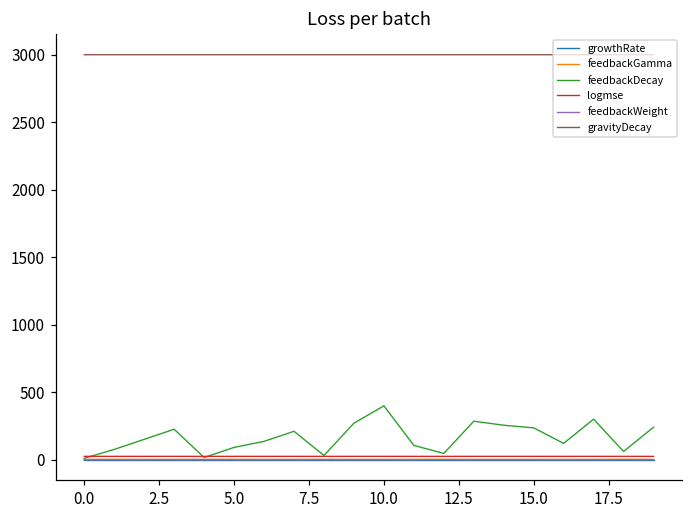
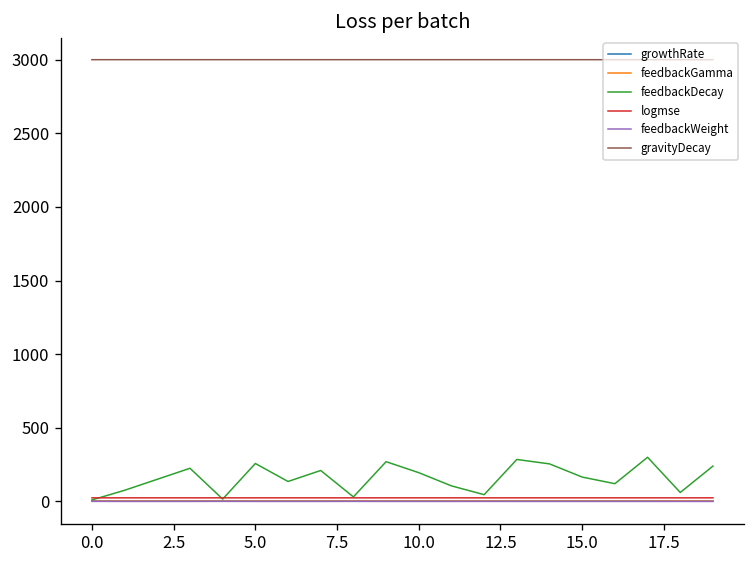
feedbackDecay, 5.0: 90 -> 260
feedbackDecay, 10.0: 400 -> 200
feedbackDecay, 15.0: 240 -> 170
